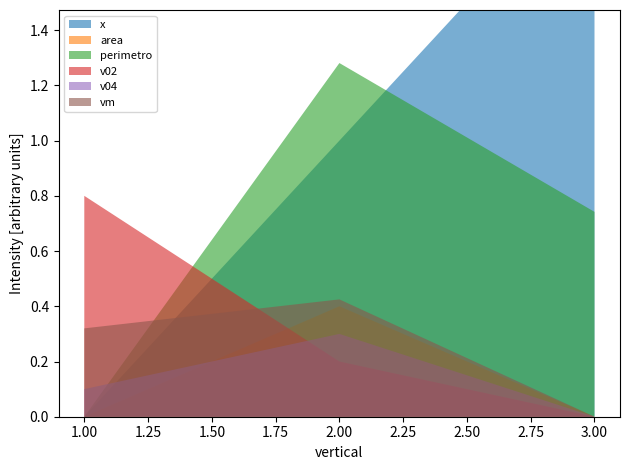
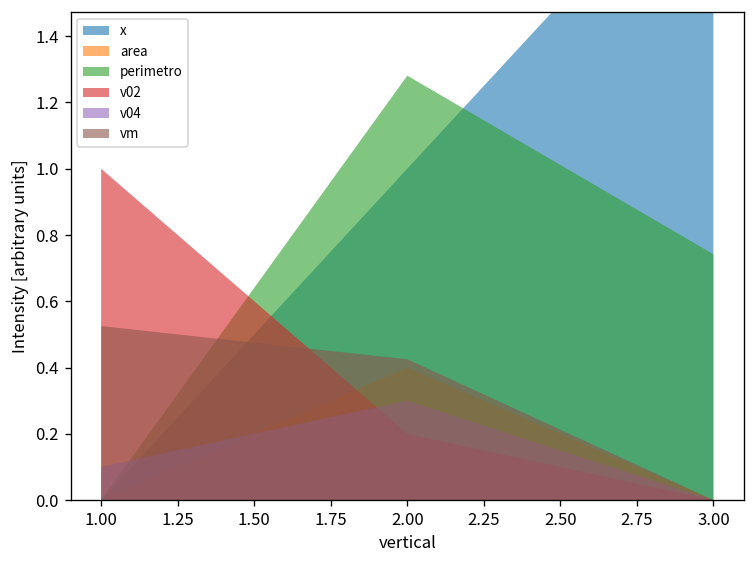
v02, 1.00: 0.8 -> 1.0
vm, 1.00: 0.32 -> 0.53
